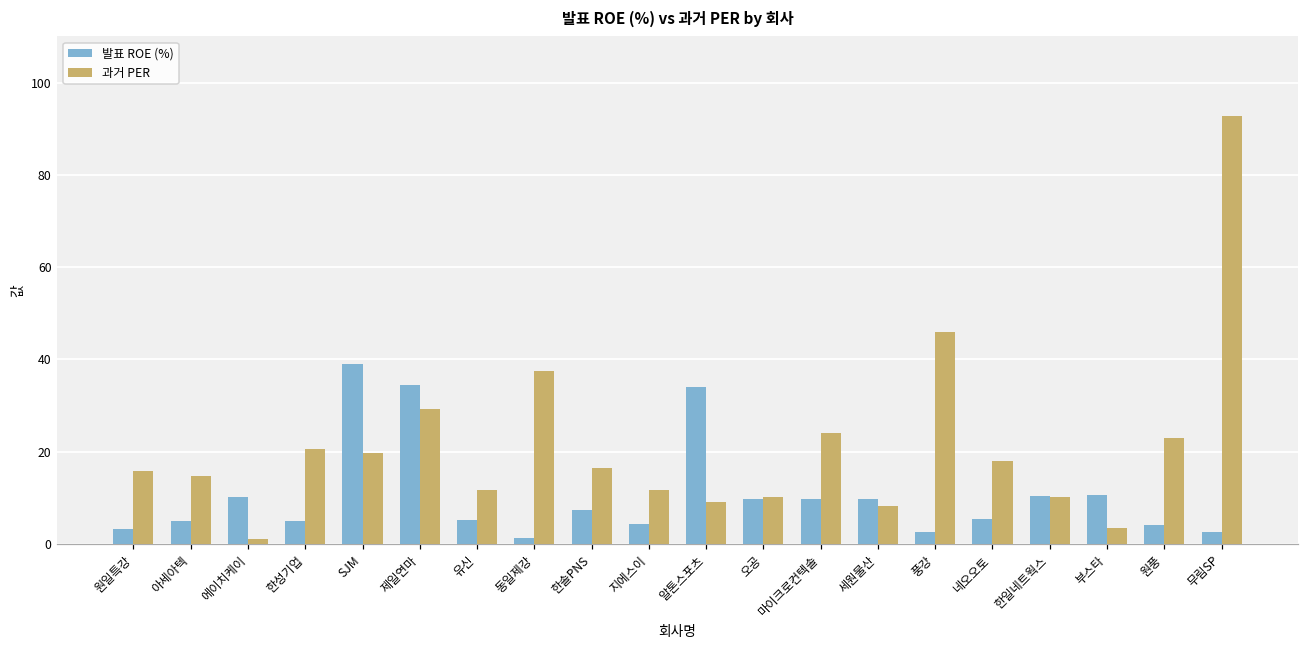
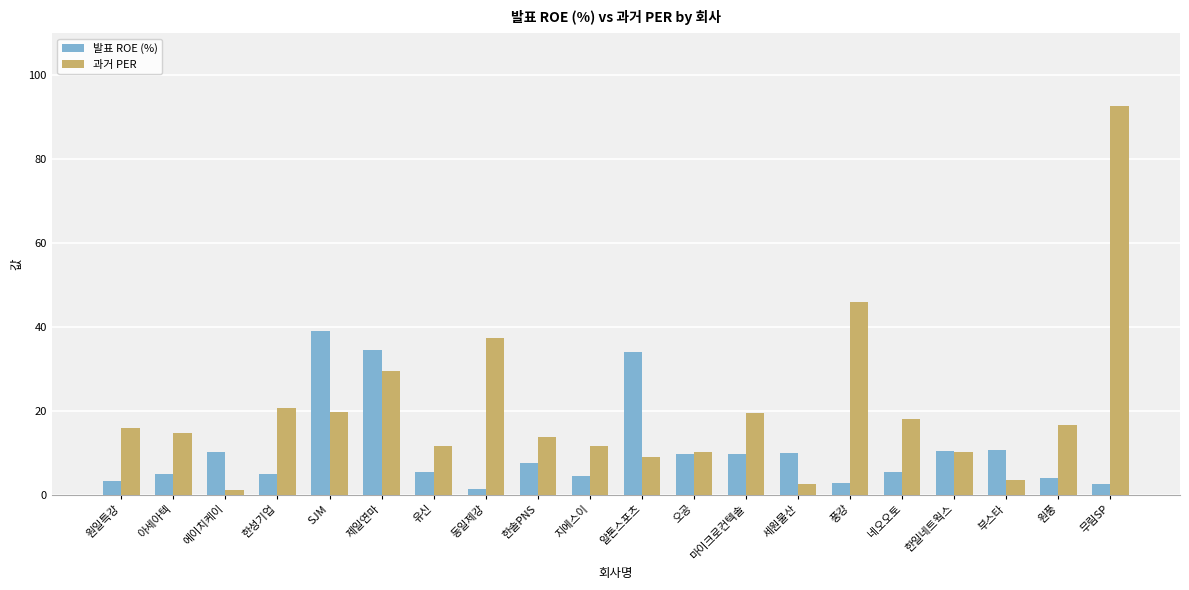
과거 PER, 한솔PNS: 16 -> 14
과거 PER, 마이크로컨텍솔: 24 -> 19
과거 PER, 세원물산: 8 -> 3
과거 PER, 원풍: 23 -> 17
